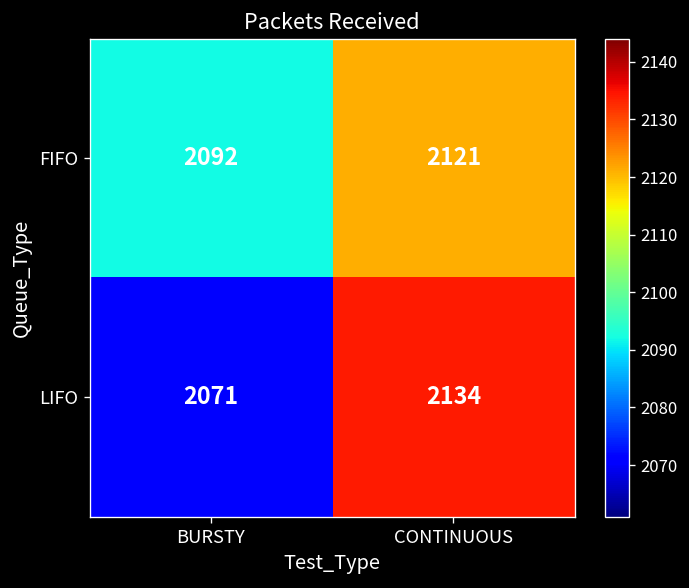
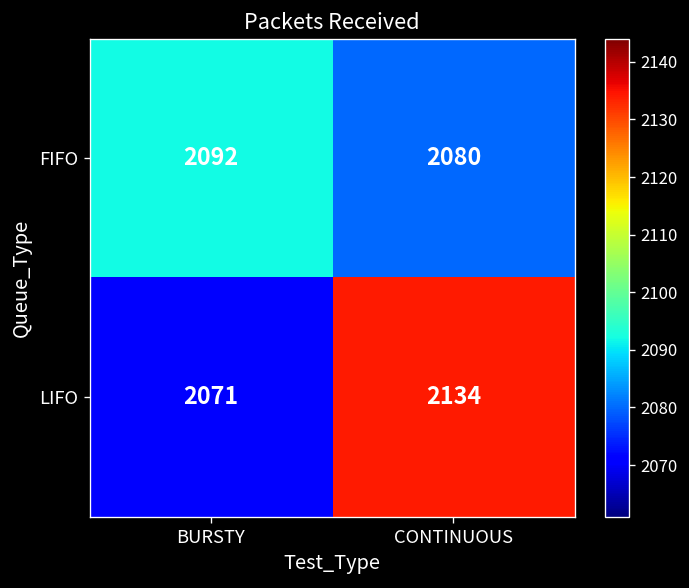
FIFO, CONTINUOUS: 2121 -> 2080
